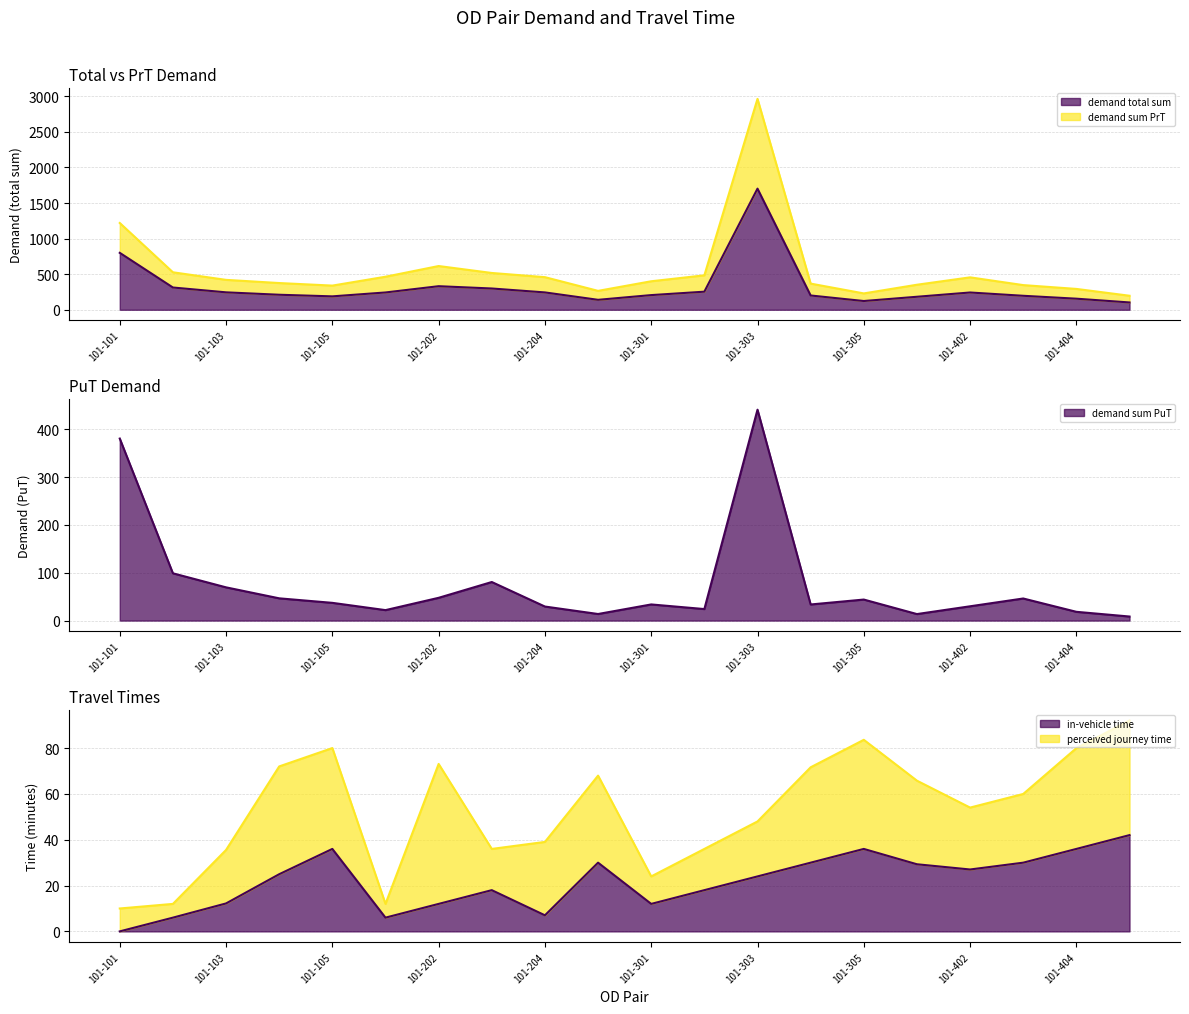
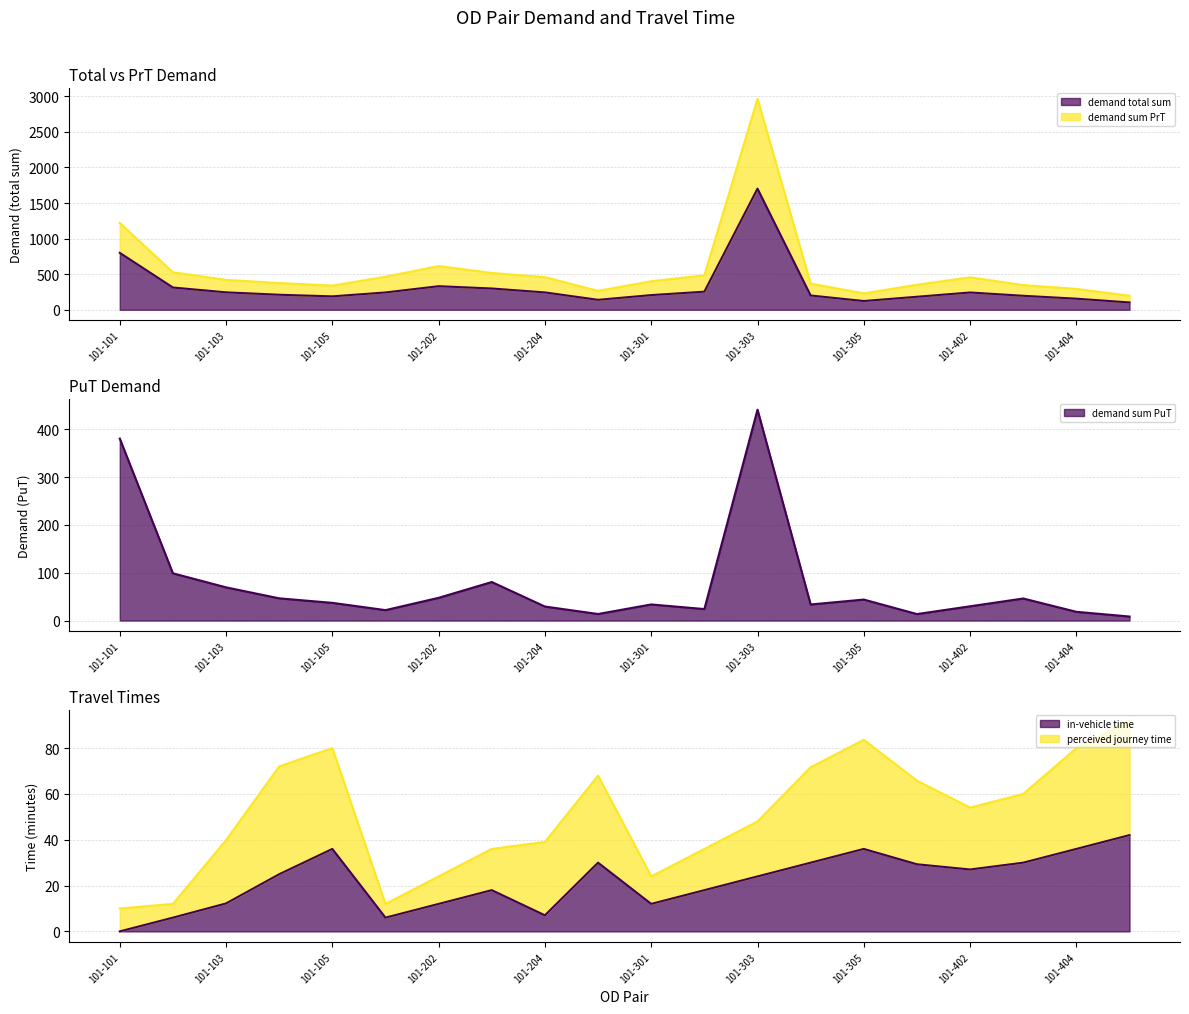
Travel Times, perceived journey time, 101-103: 23 -> 28
Travel Times, perceived journey time, 101-202: 61 -> 12
